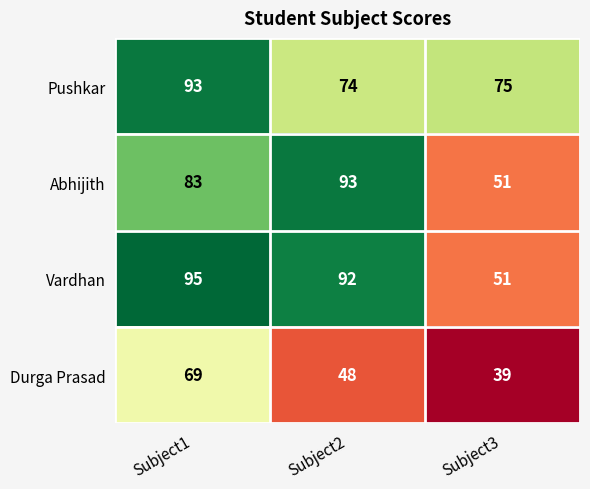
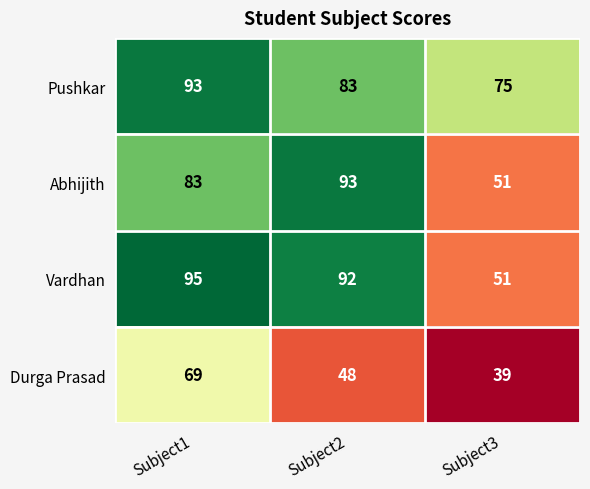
Pushkar, Subject2: 74 -> 83
